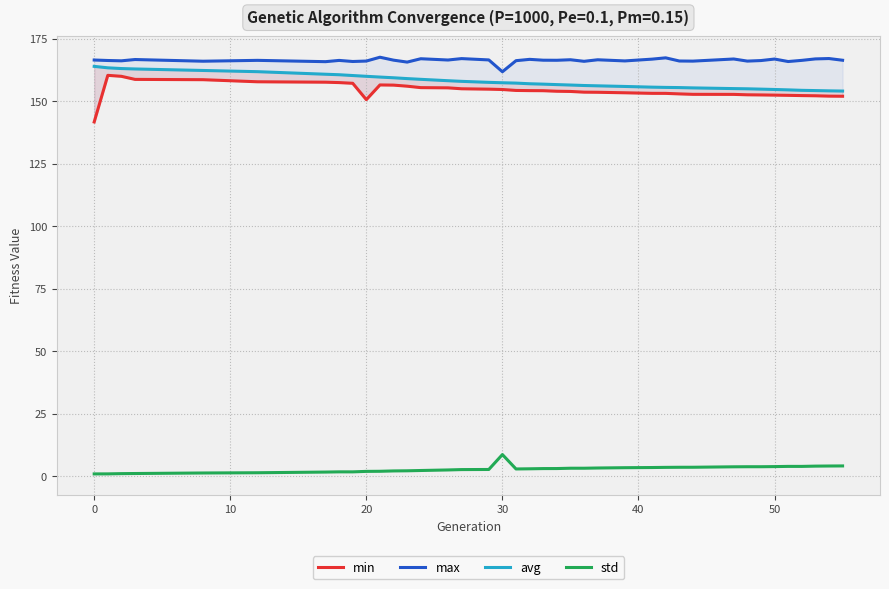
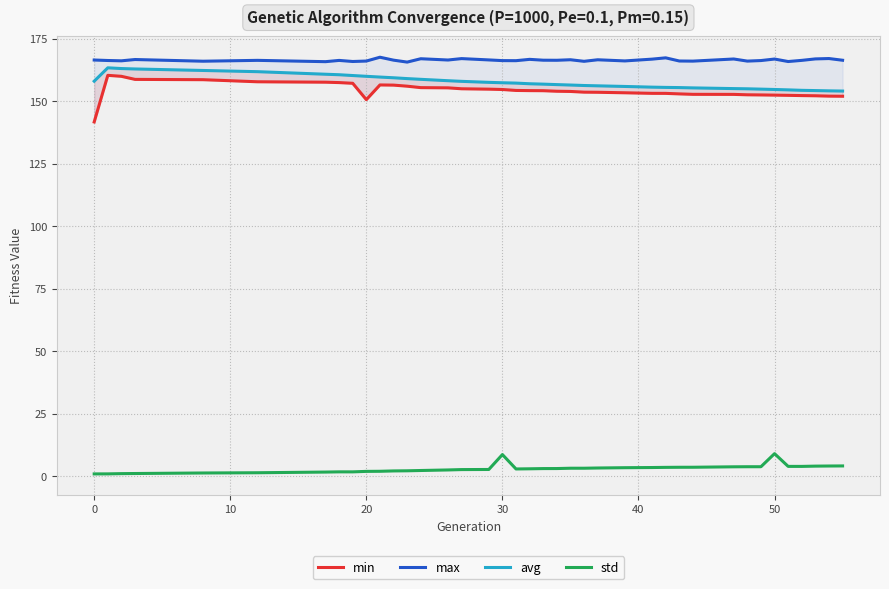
avg, 0: 164 -> 158
max, 30: 162 -> 166
std, 50: 4 -> 9
